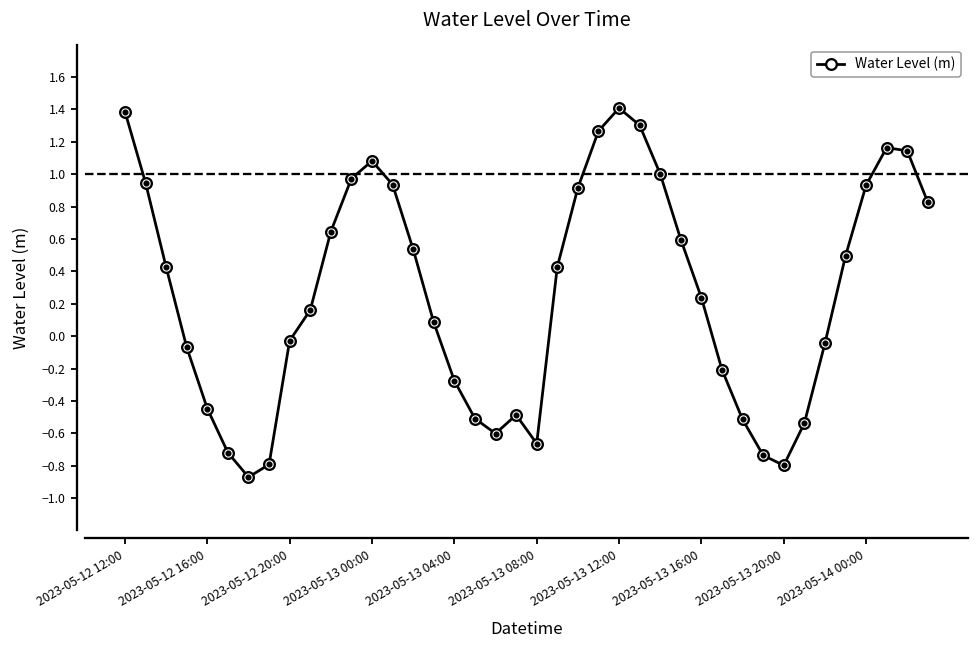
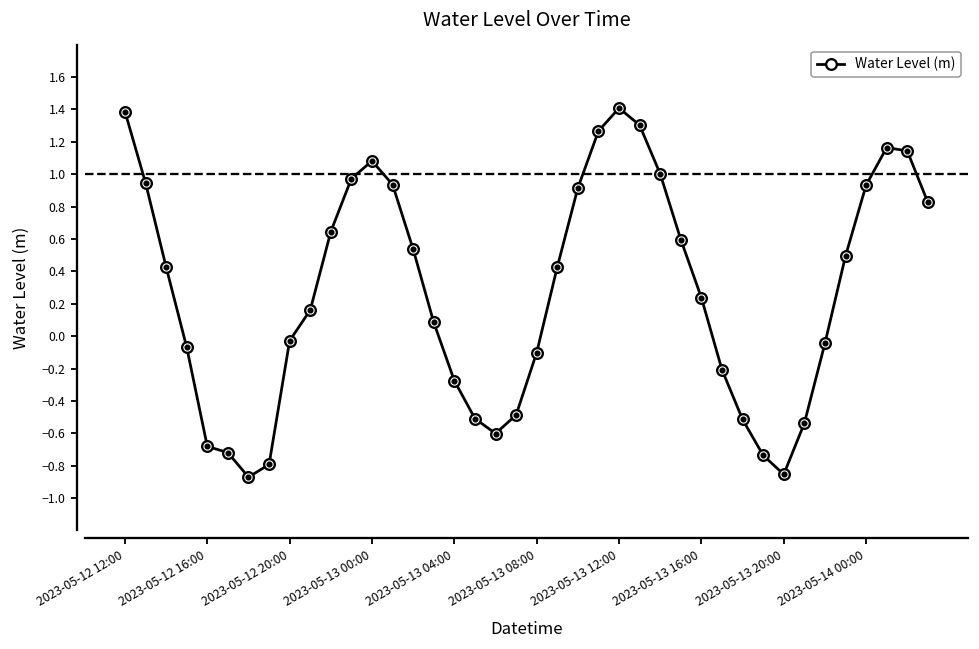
2023-05-12 16:00: -0.45 -> -0.68
2023-05-13 08:00: -0.66 -> -0.10
2023-05-13 20:00: -0.80 -> -0.85
